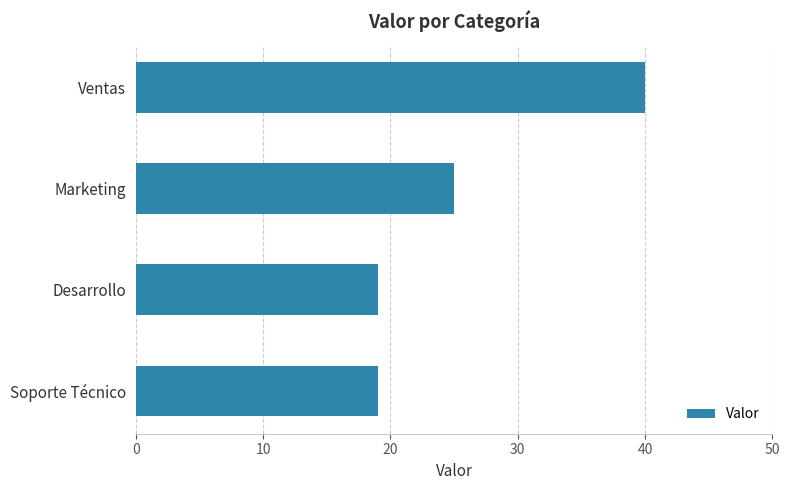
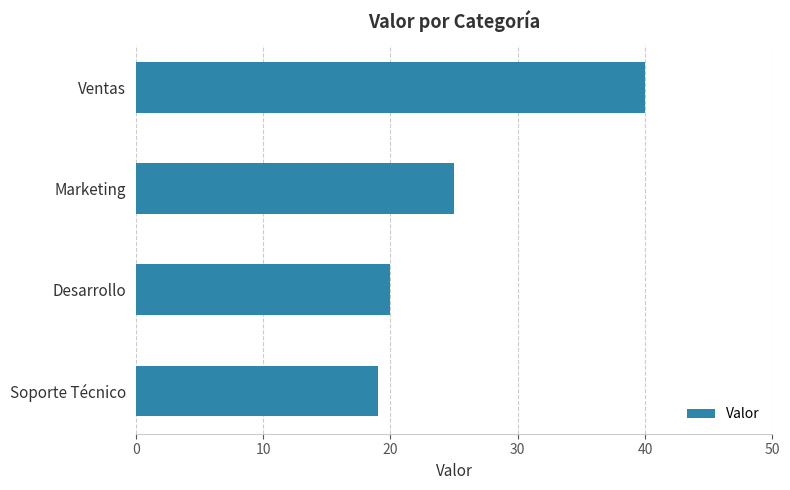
Desarrollo: 19 -> 20
